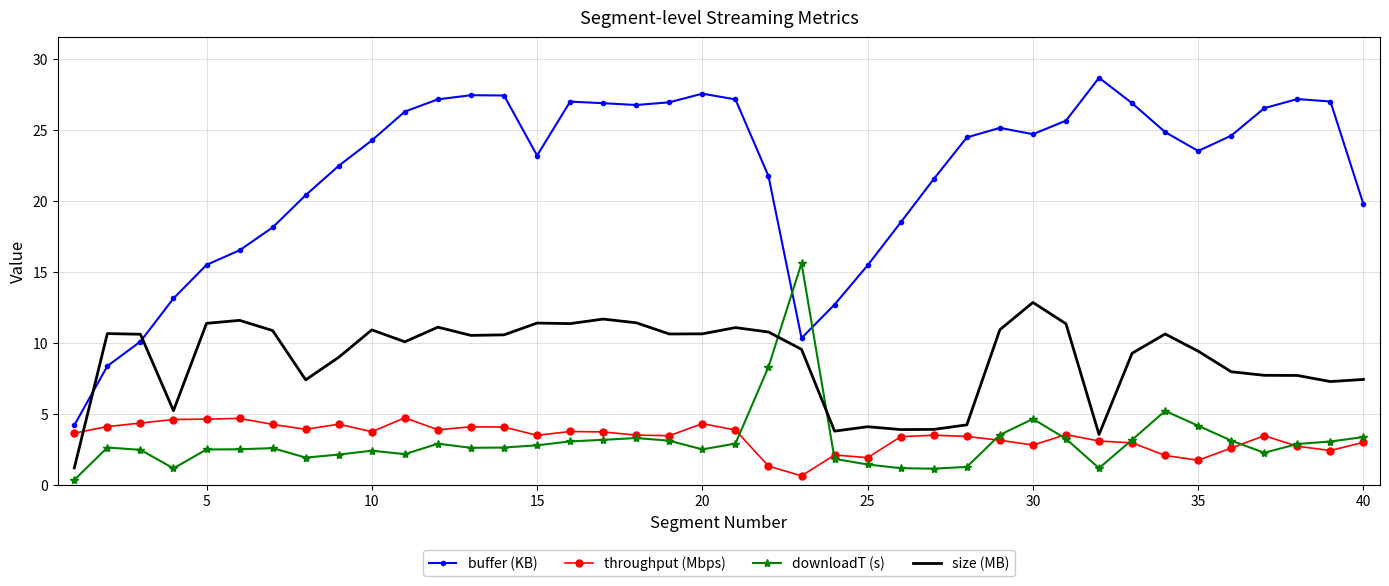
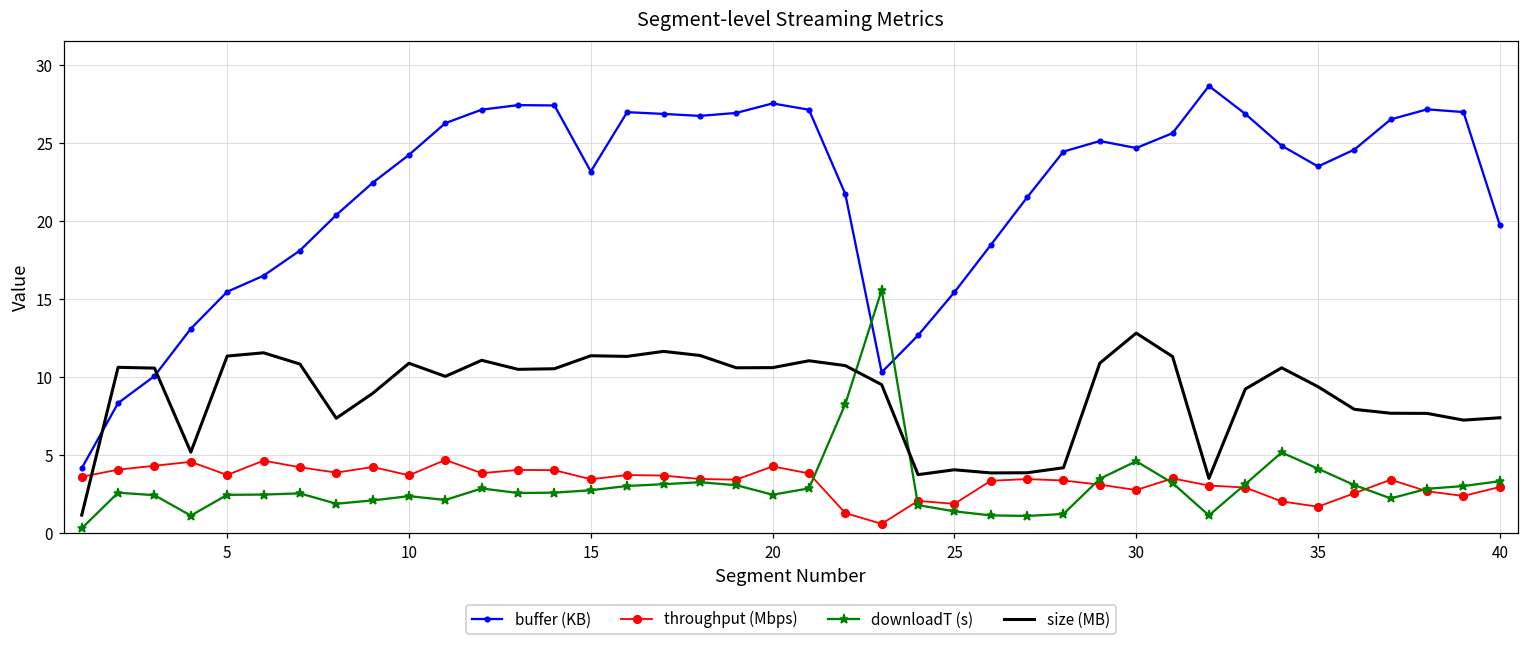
throughput (Mbps), 5: 4.6 -> 3.7
